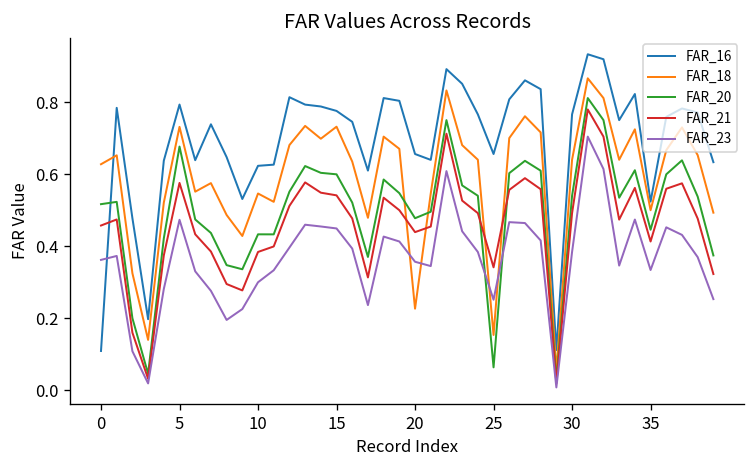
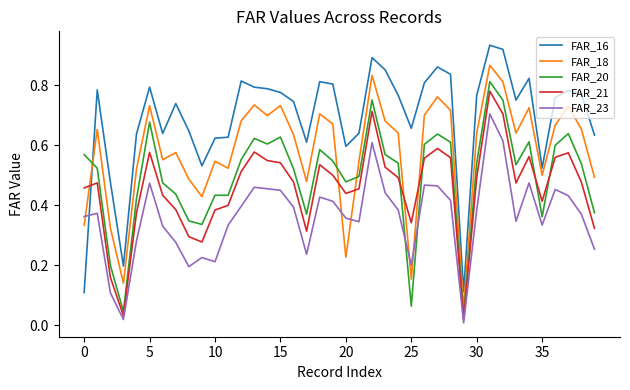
FAR_18, 0: 0.63 -> 0.33
FAR_20, 0: 0.52 -> 0.57
FAR_23, 10: 0.30 -> 0.21
FAR_20, 15: 0.60 -> 0.63
FAR_16, 20: 0.66 -> 0.60
FAR_23, 25: 0.25 -> 0.20
FAR_20, 35: 0.45 -> 0.36
